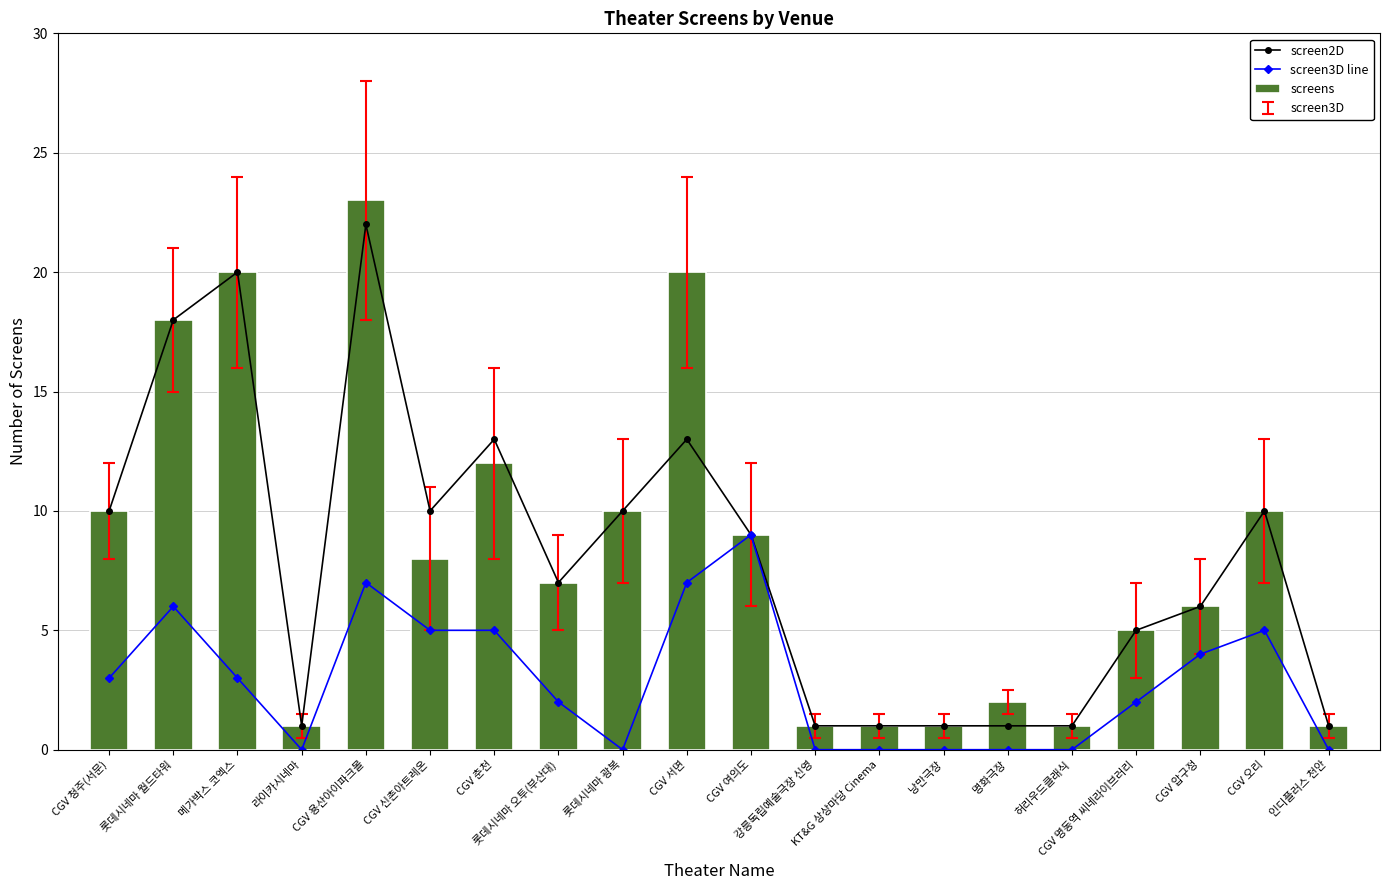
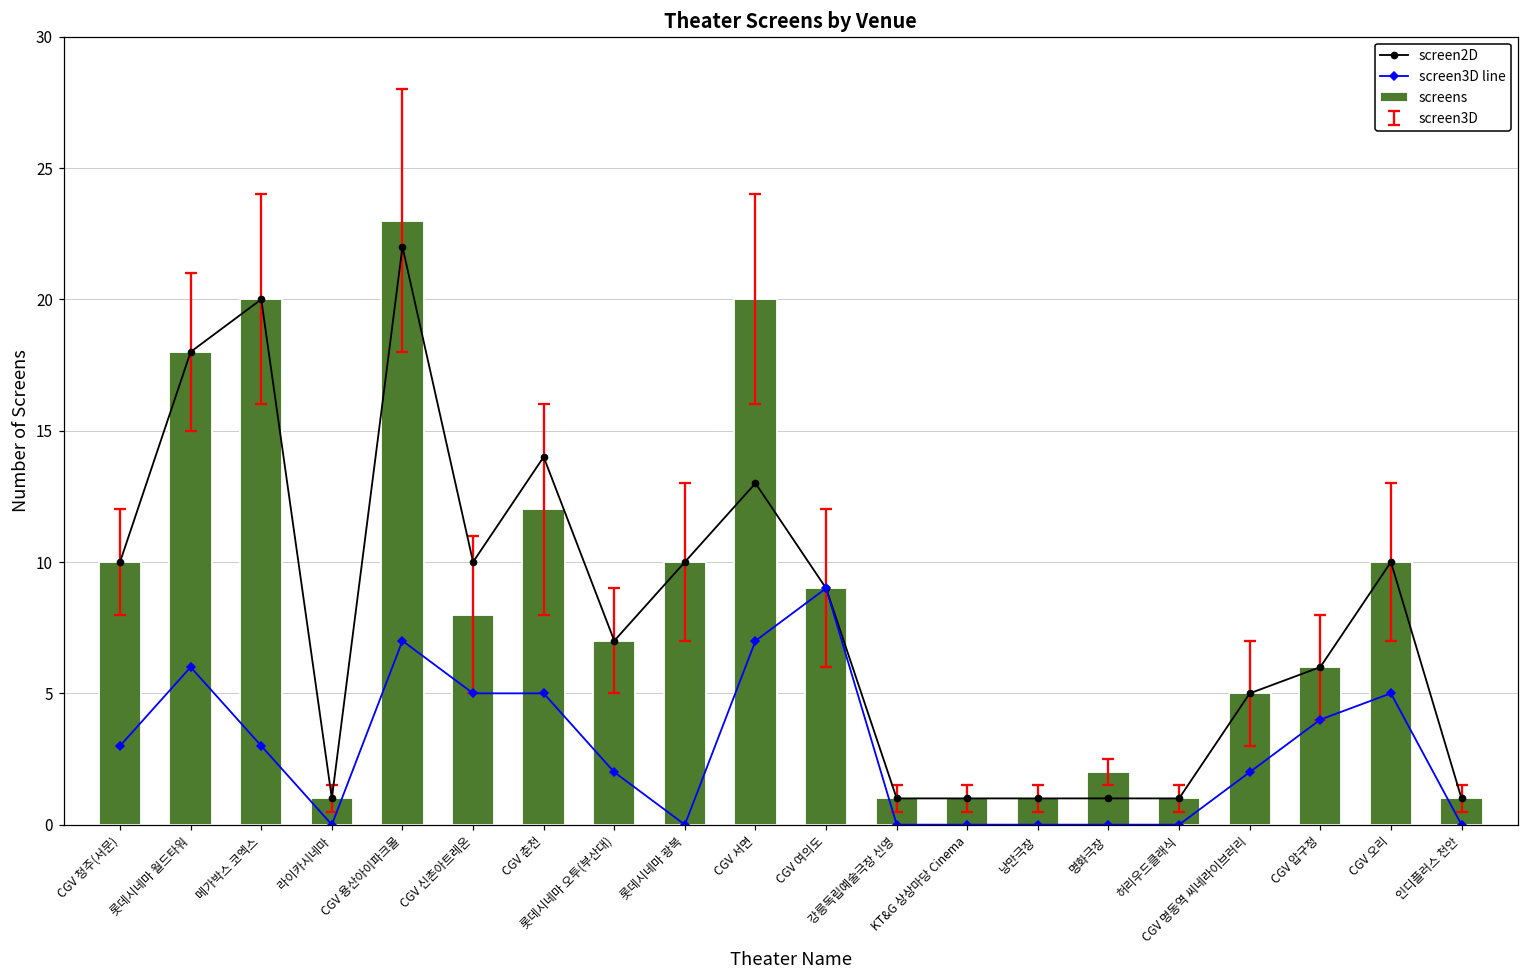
screen2D, CGV 춘천: 13 -> 14
